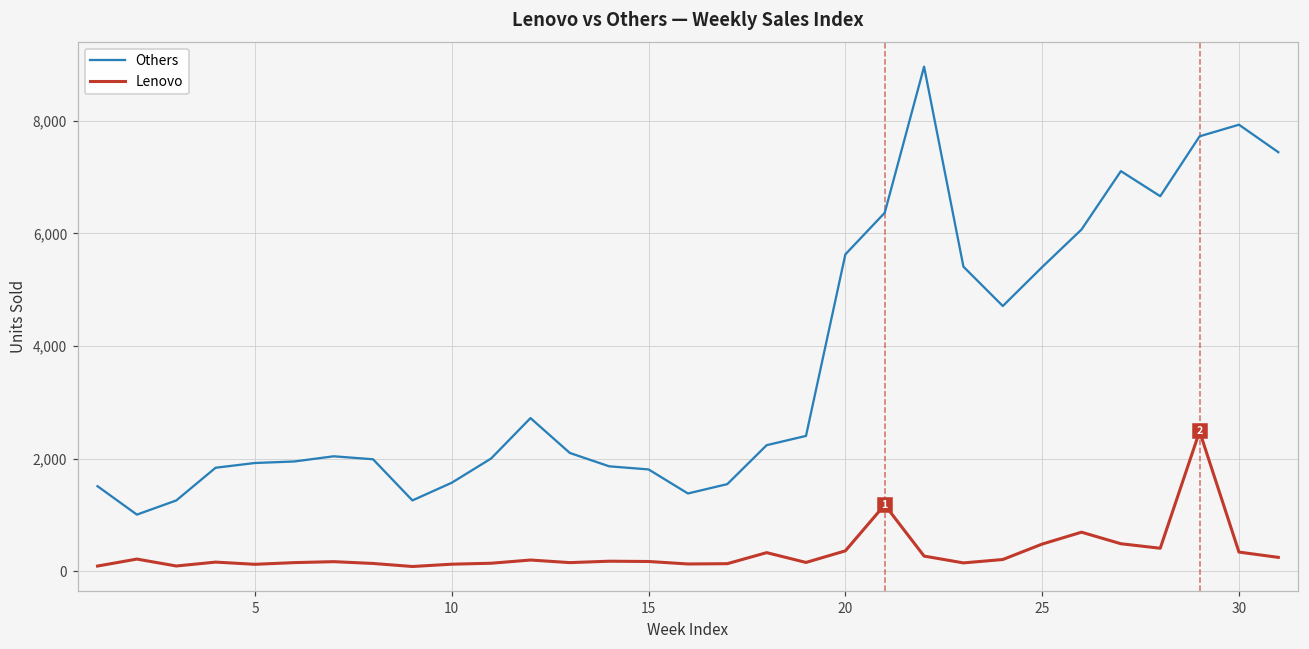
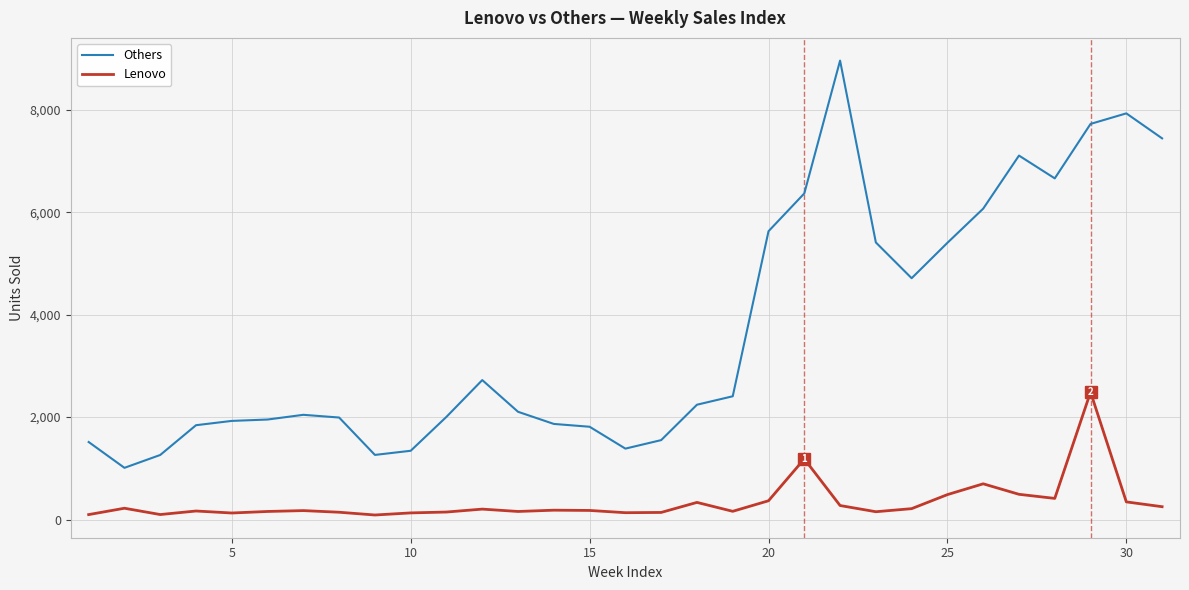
Others, 10: 1,600 -> 1,300
